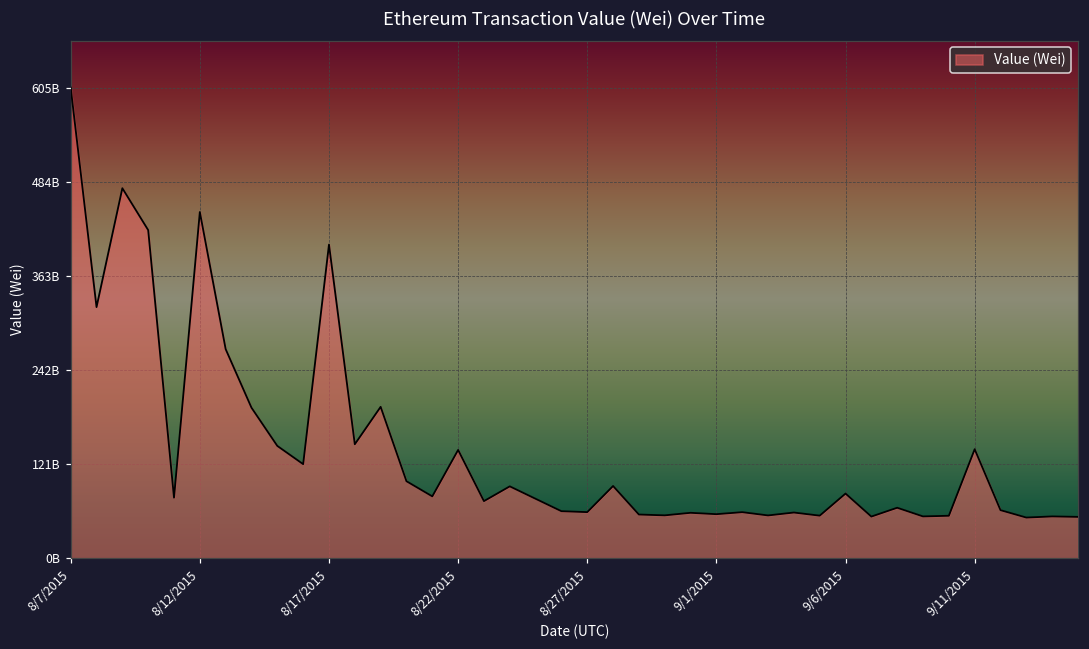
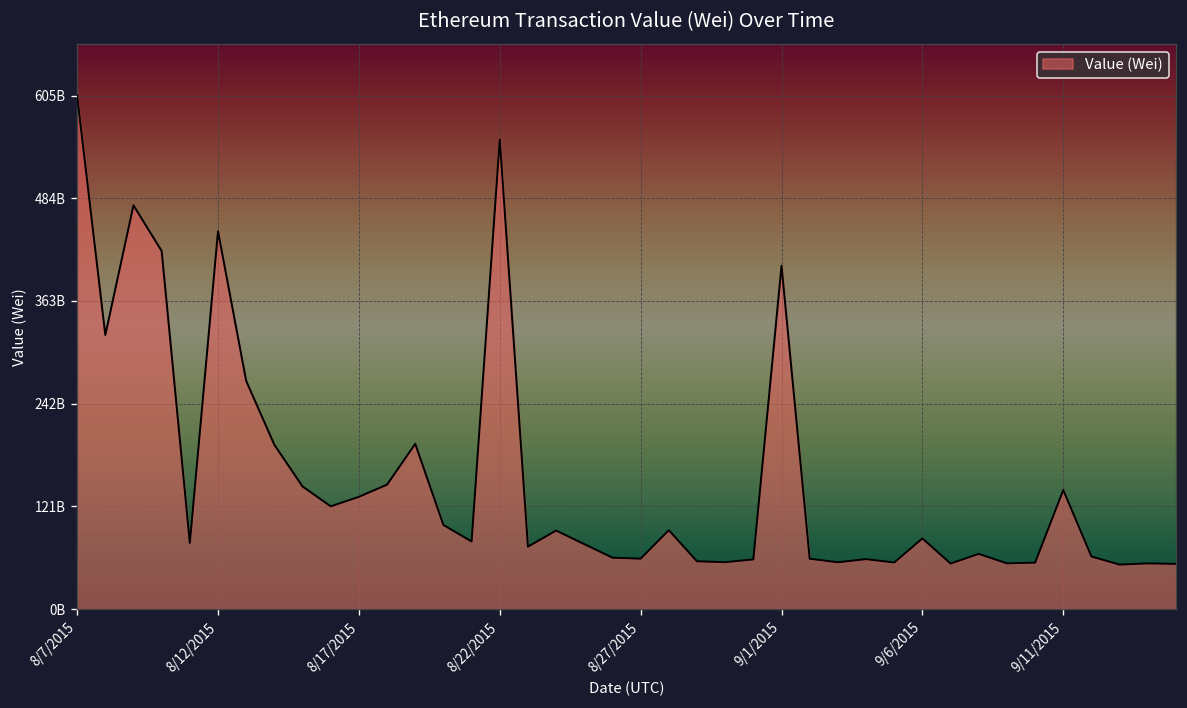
8/17/2015: 400000000000 -> 130000000000
8/22/2015: 140000000000 -> 550000000000
9/1/2015: 60000000000 -> 400000000000
